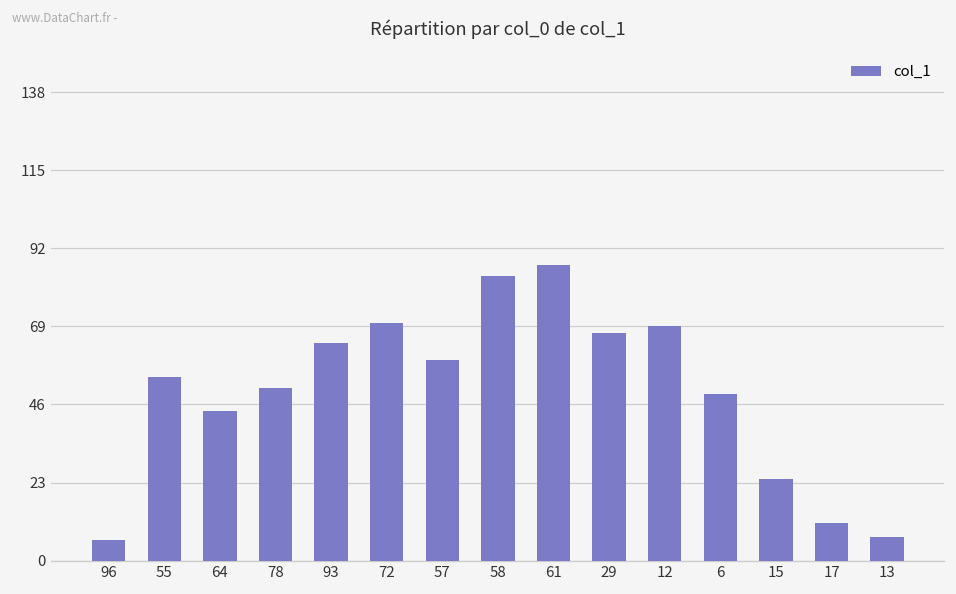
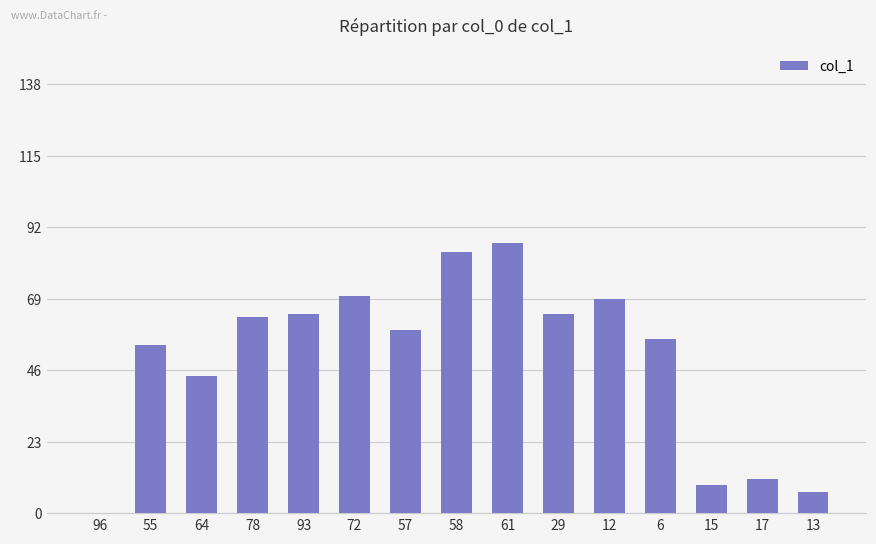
96: 6 -> 0
78: 51 -> 63
29: 67 -> 64
6: 49 -> 56
15: 24 -> 9
